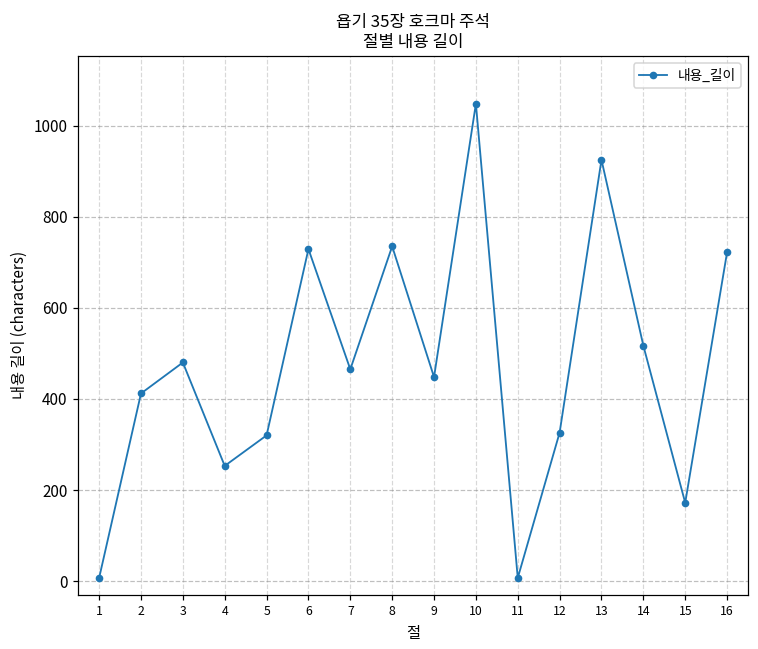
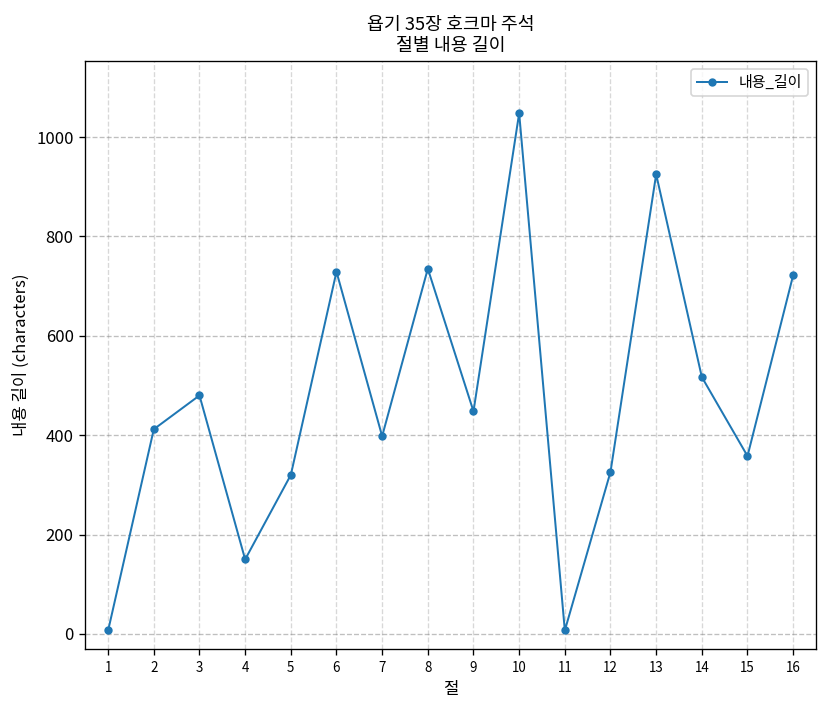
4: 250 -> 150
7: 470 -> 400
15: 170 -> 360
